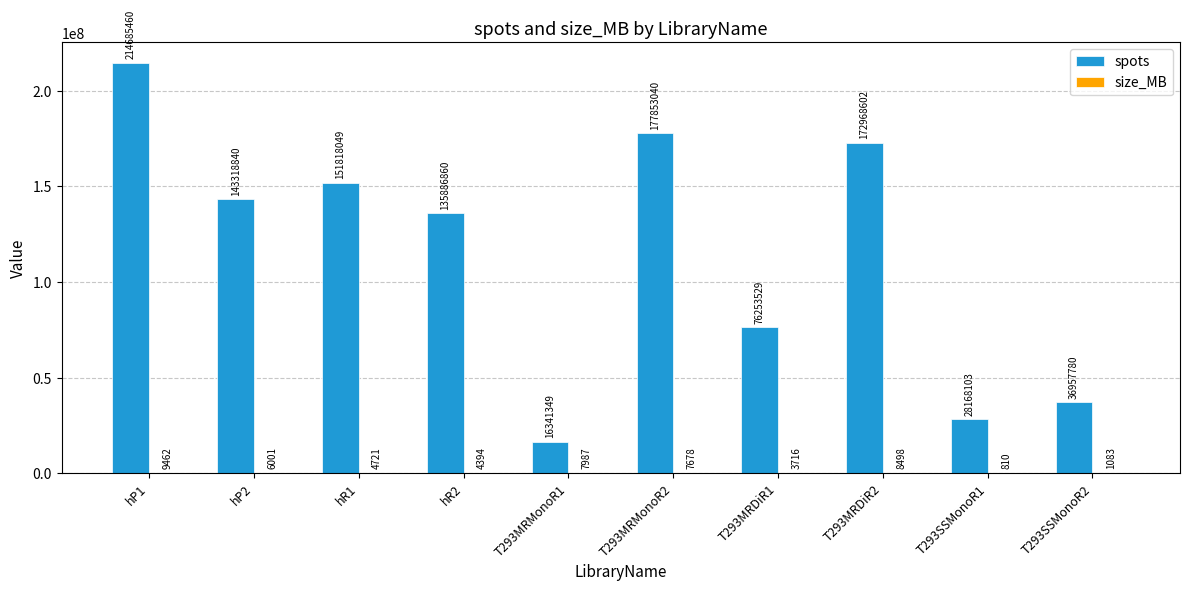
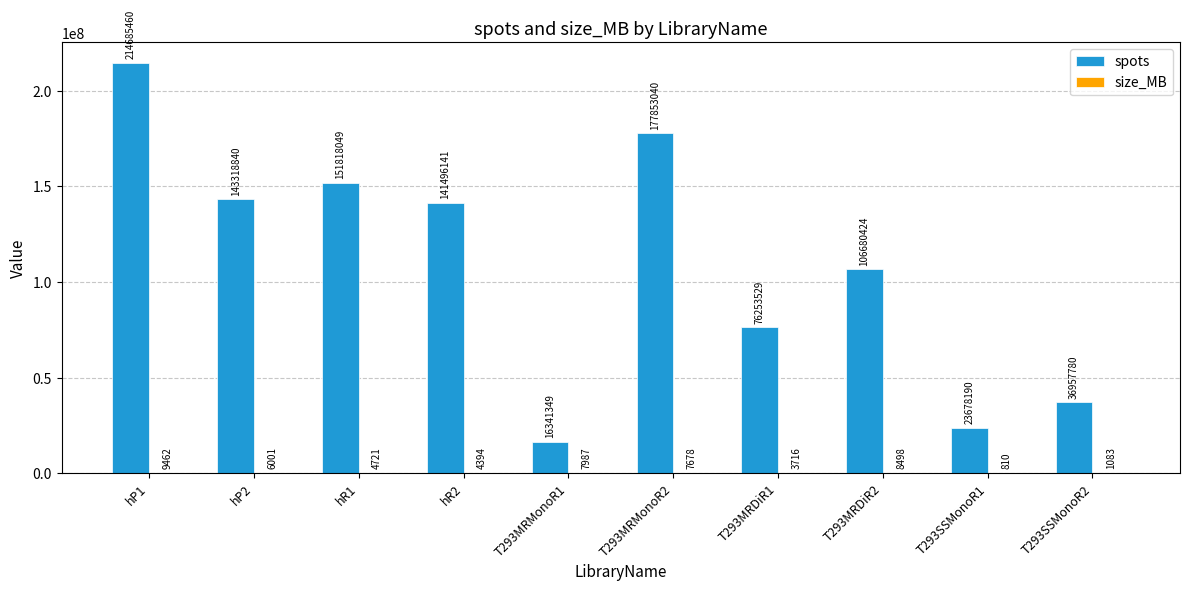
spots, hR2: 135886860 -> 141496141
spots, T293MRDiR2: 172968602 -> 106680424
spots, T293SSMonoR1: 28168103 -> 23678190
